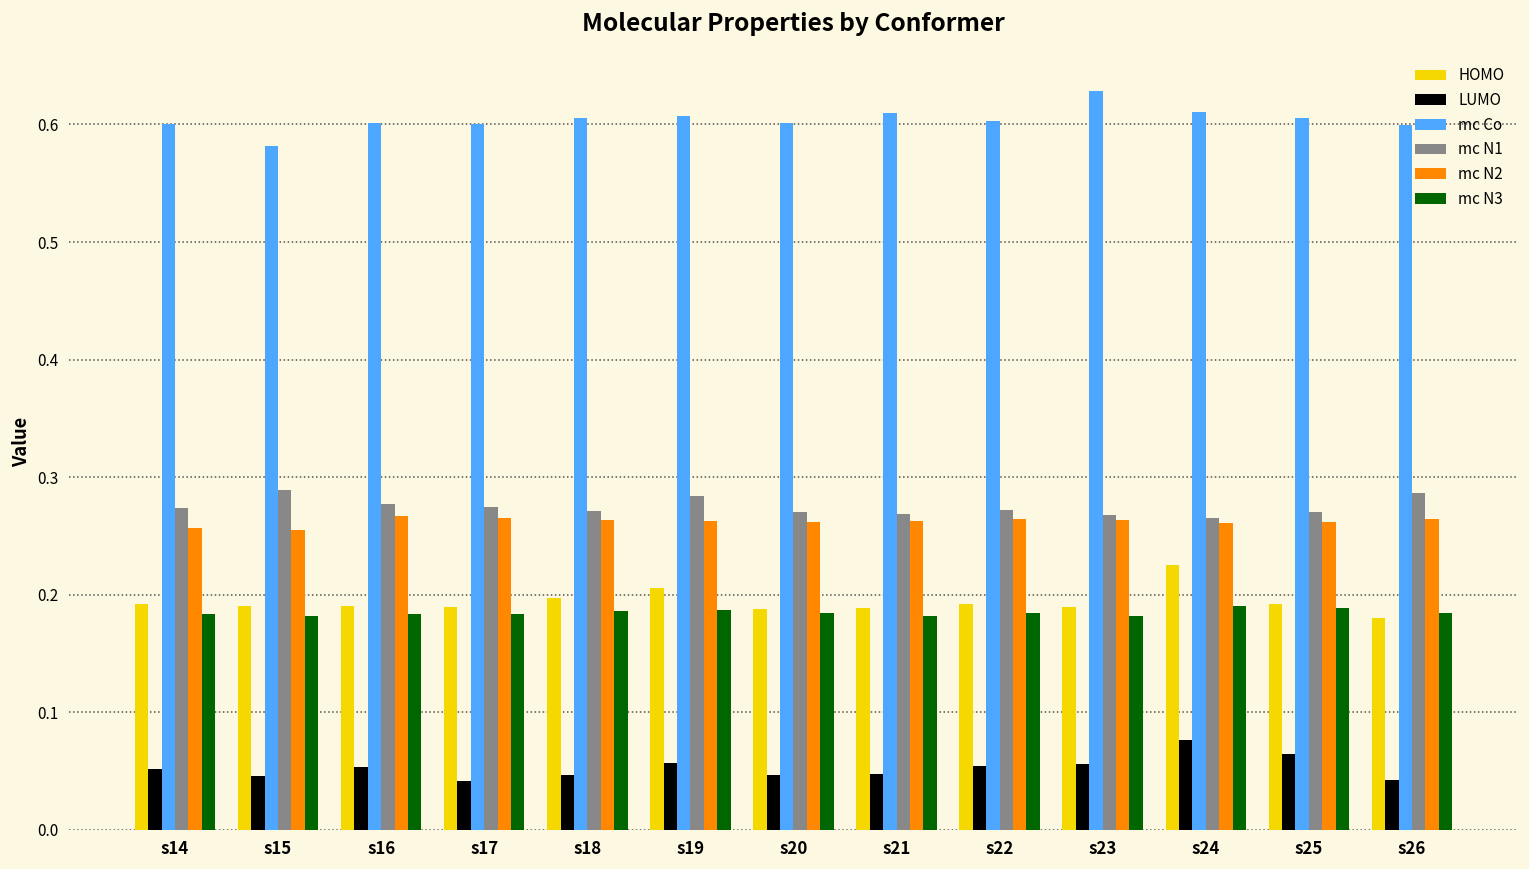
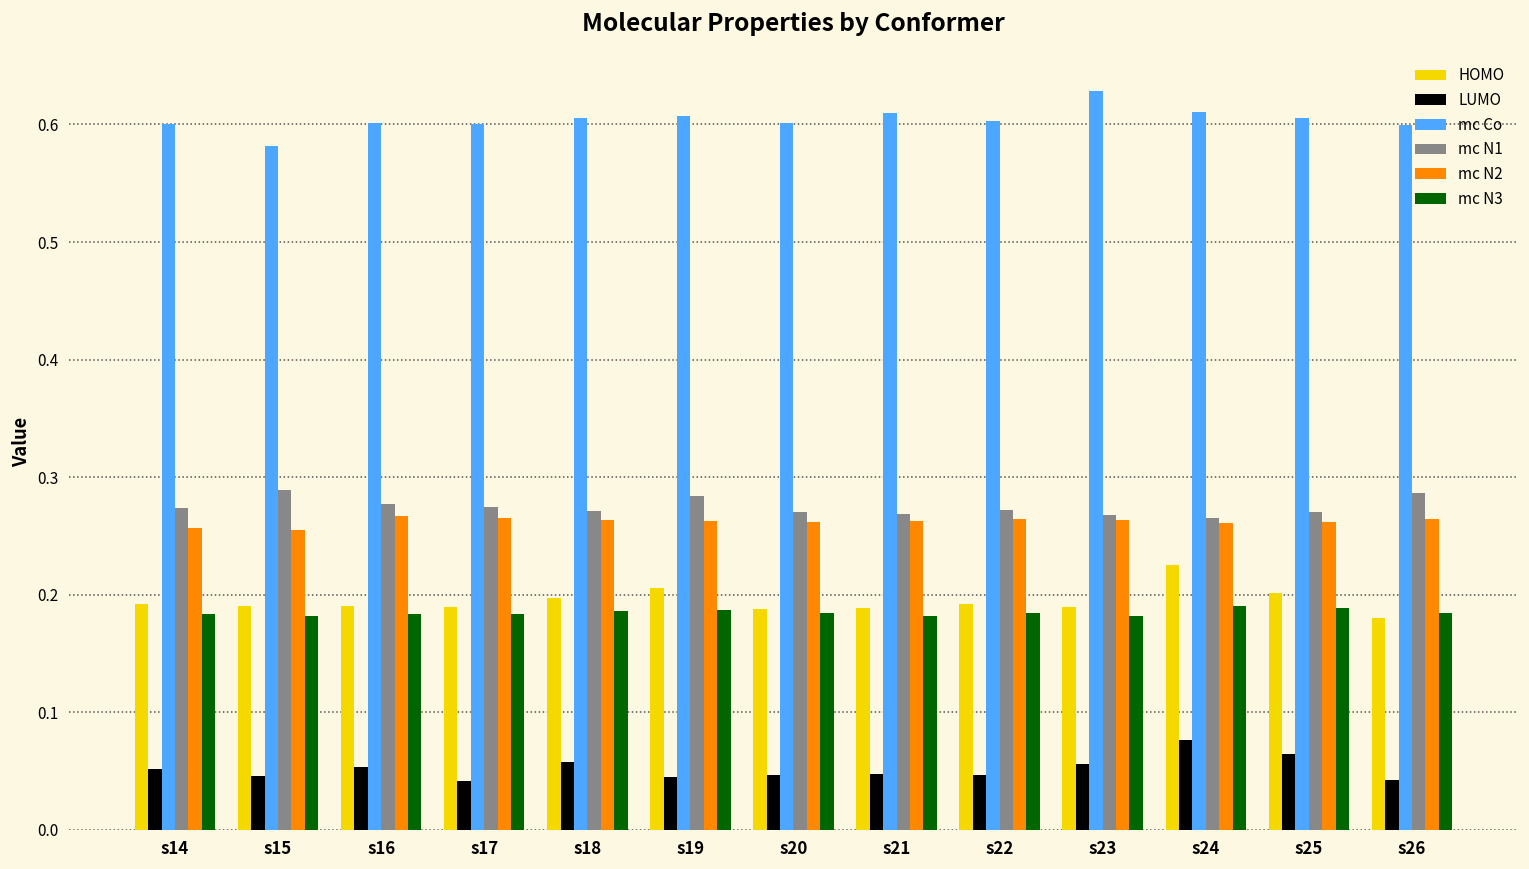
LUMO, s18: 0.047 -> 0.057
LUMO, s19: 0.057 -> 0.045
LUMO, s22: 0.055 -> 0.047
HOMO, s25: 0.192 -> 0.201
